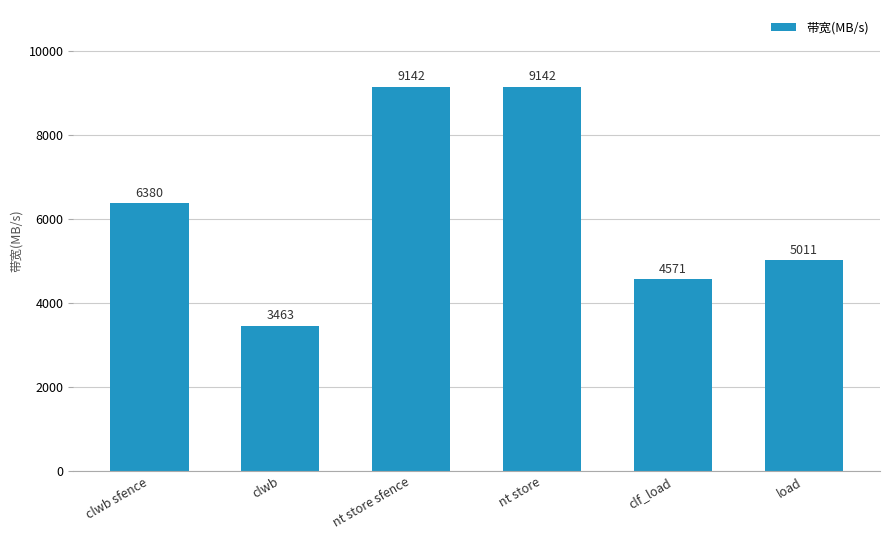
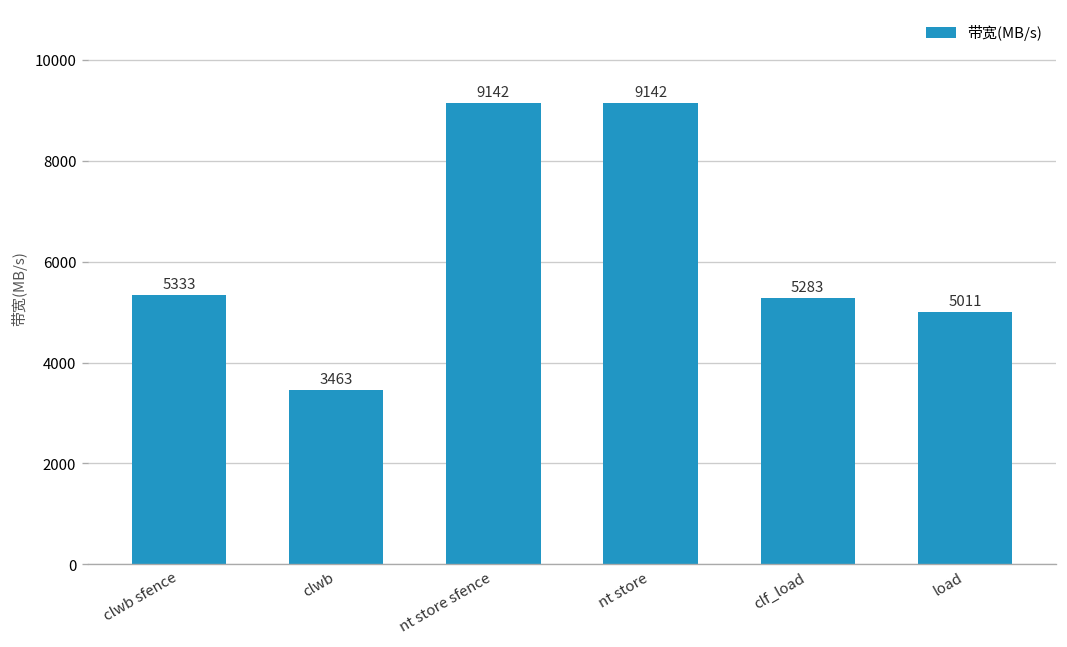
clwb sfence: 6380 -> 5333
clf_load: 4571 -> 5283
